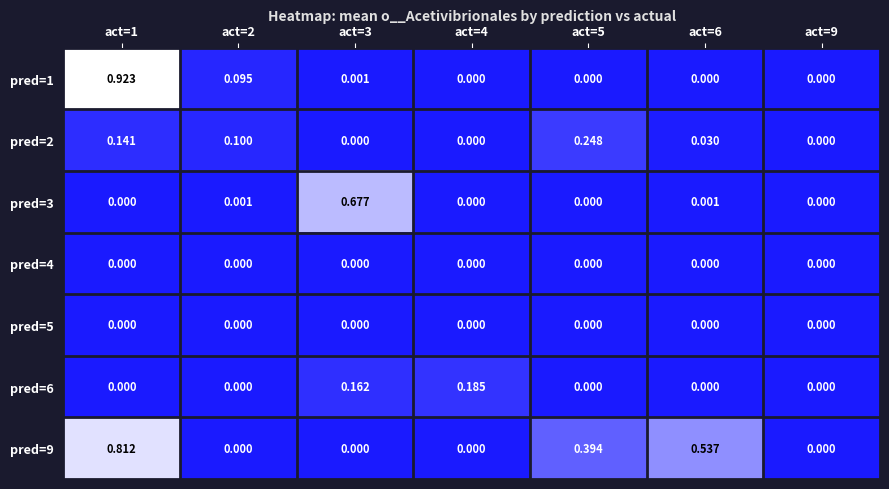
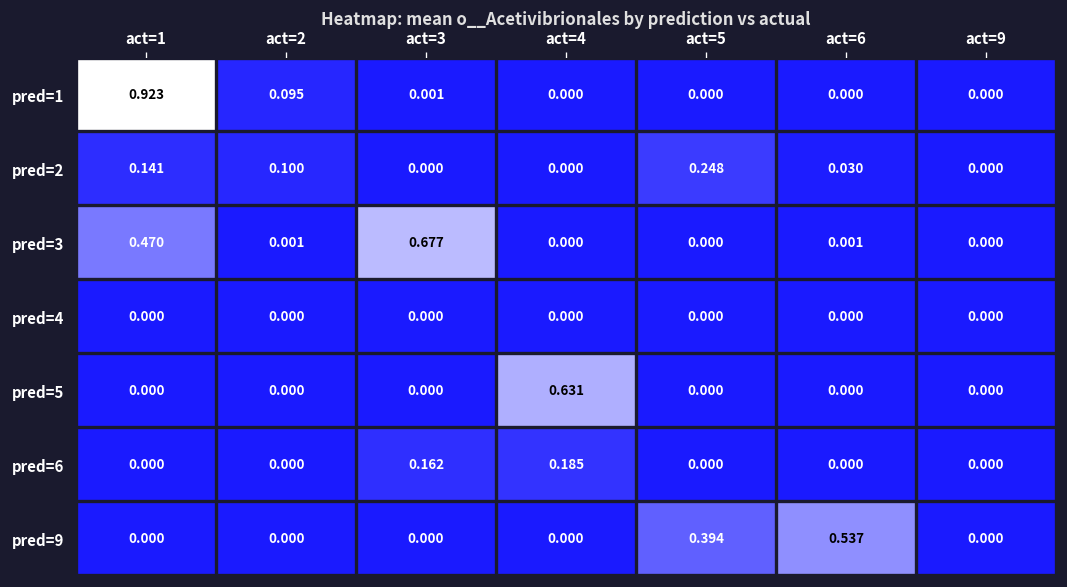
pred=3, act=1: 0.000 -> 0.470
pred=5, act=4: 0.000 -> 0.631
pred=9, act=1: 0.812 -> 0.000
